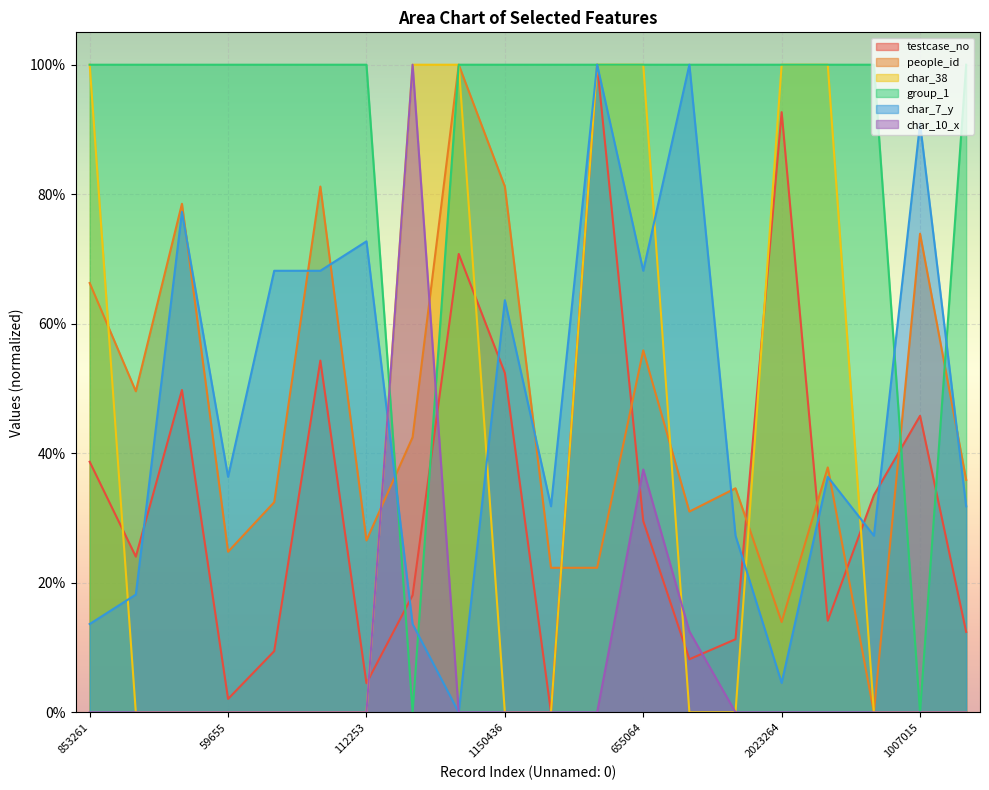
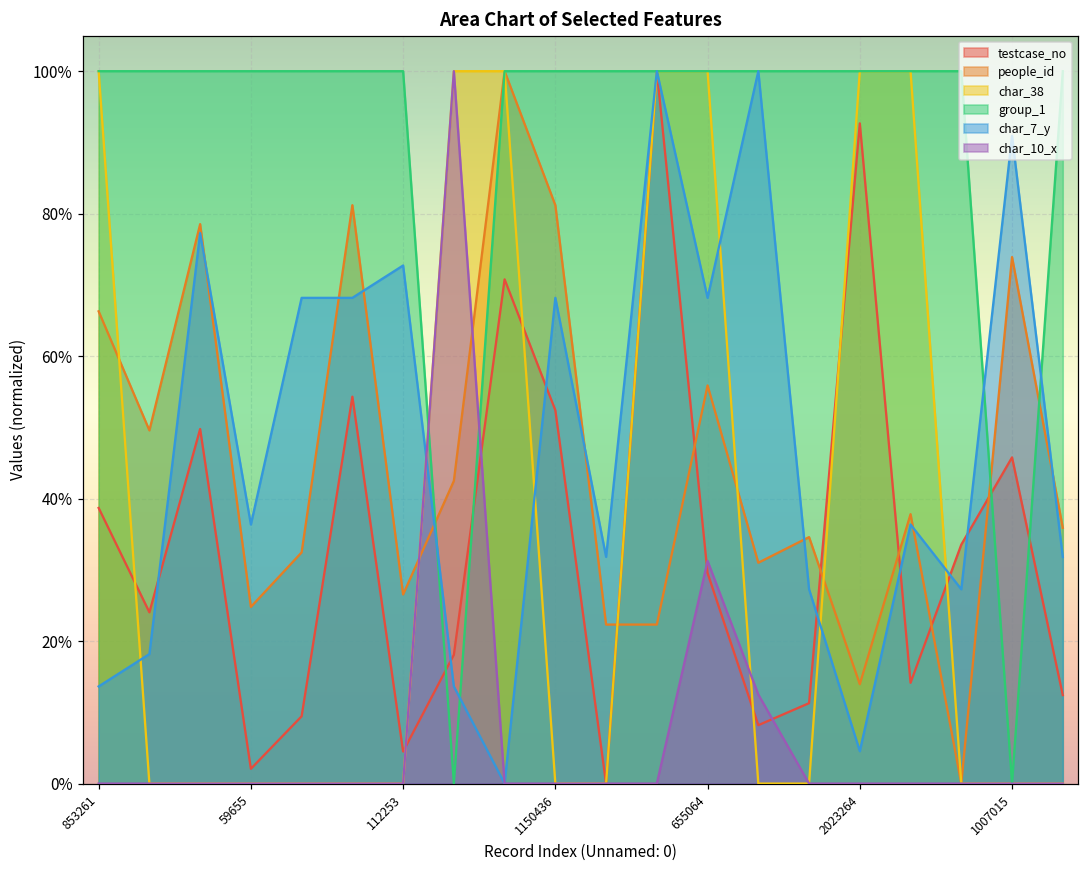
char_7_y, 1150436: 64% -> 68%
char_10_x, 655064: 38% -> 31%
